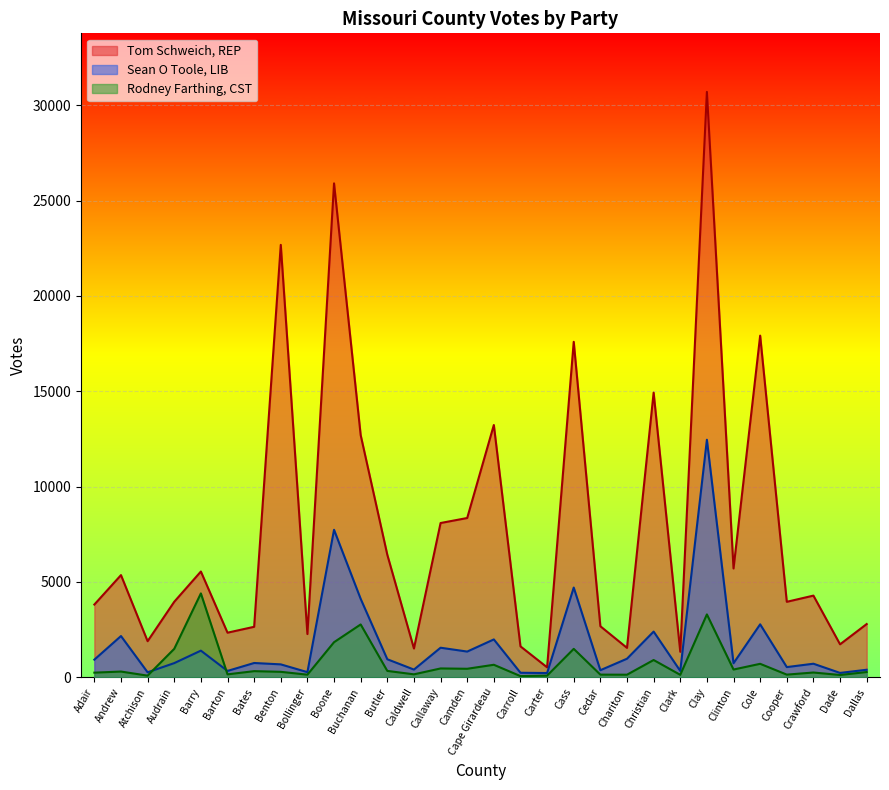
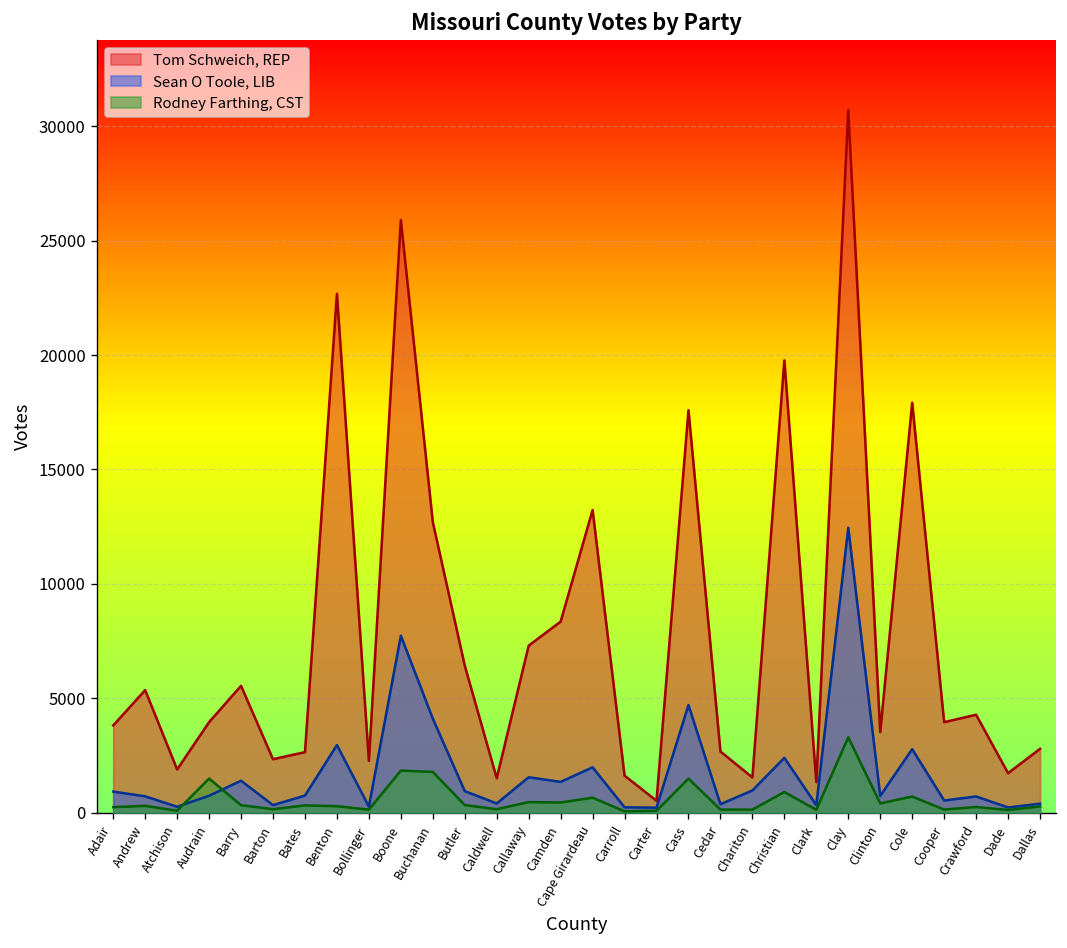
Sean O Toole, LIB, Andrew: 2200 -> 700
Rodney Farthing, CST, Barry: 4400 -> 300
Sean O Toole, LIB, Benton: 700 -> 3000
Rodney Farthing, CST, Buchanan: 2800 -> 1800
Tom Schweich, REP, Callaway: 8100 -> 7300
Tom Schweich, REP, Christian: 14900 -> 19800
Tom Schweich, REP, Clinton: 5700 -> 3500
